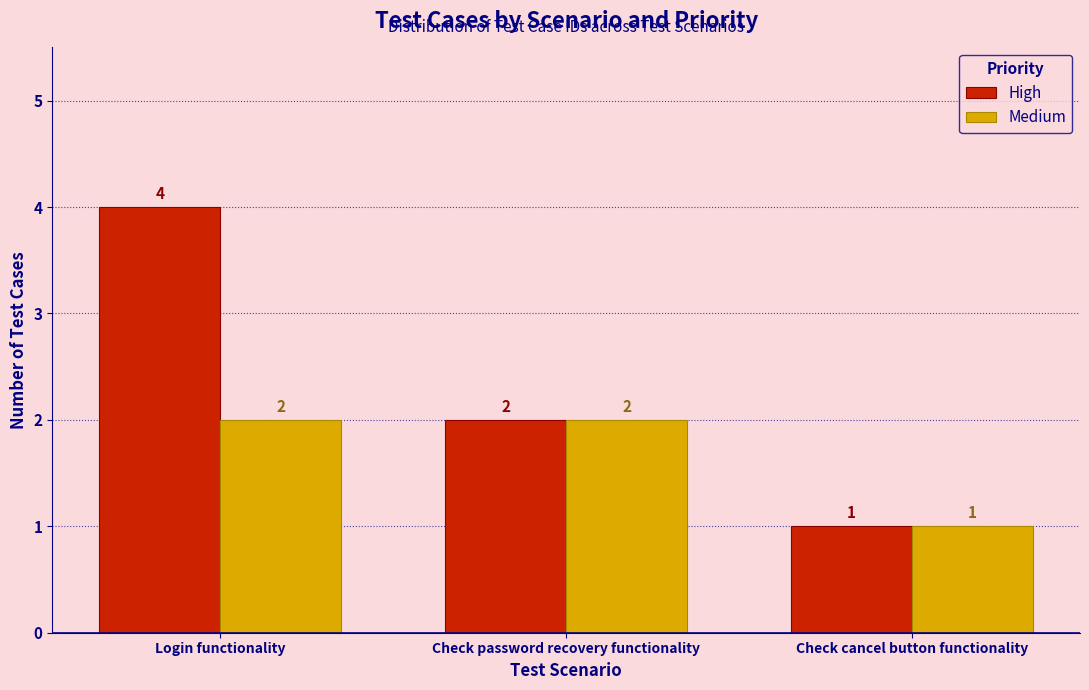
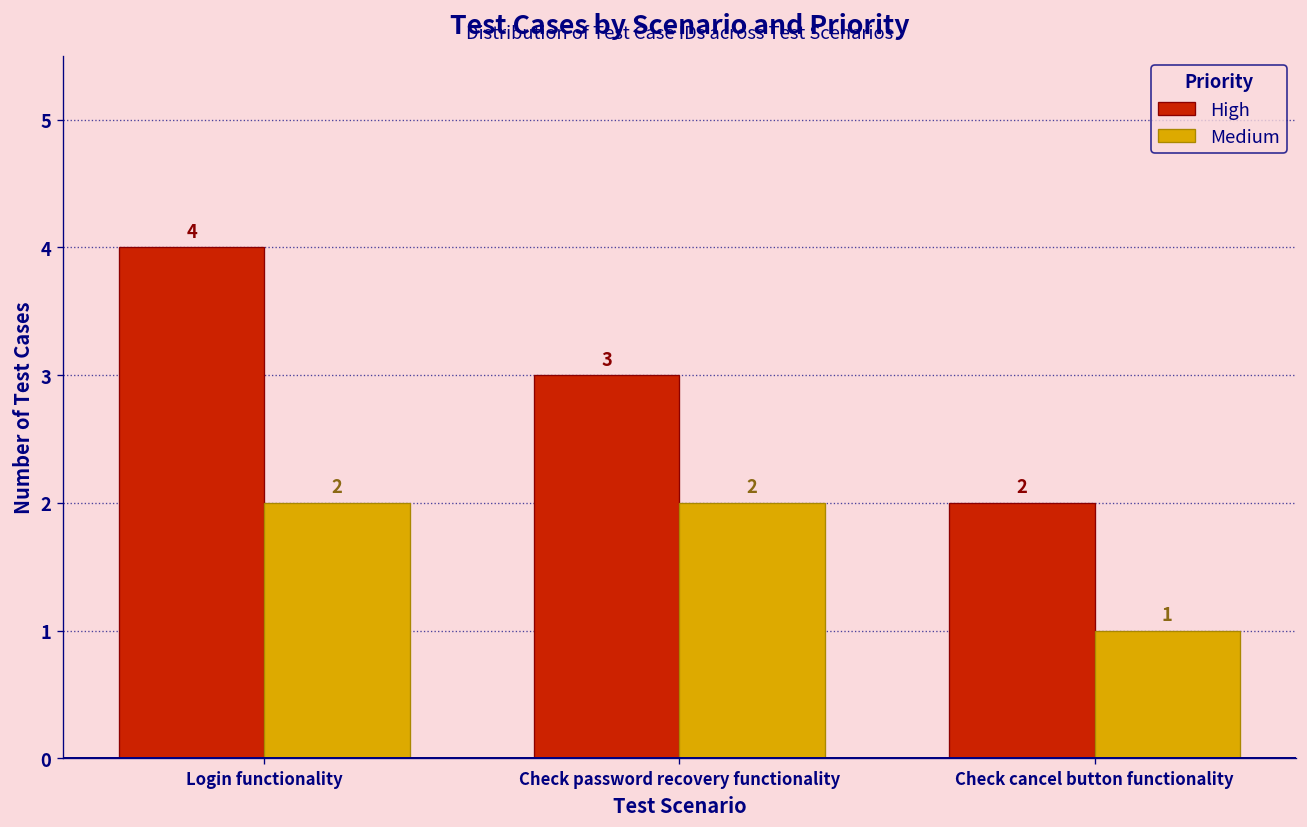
High, Check password recovery functionality: 2 -> 3
High, Check cancel button functionality: 1 -> 2
